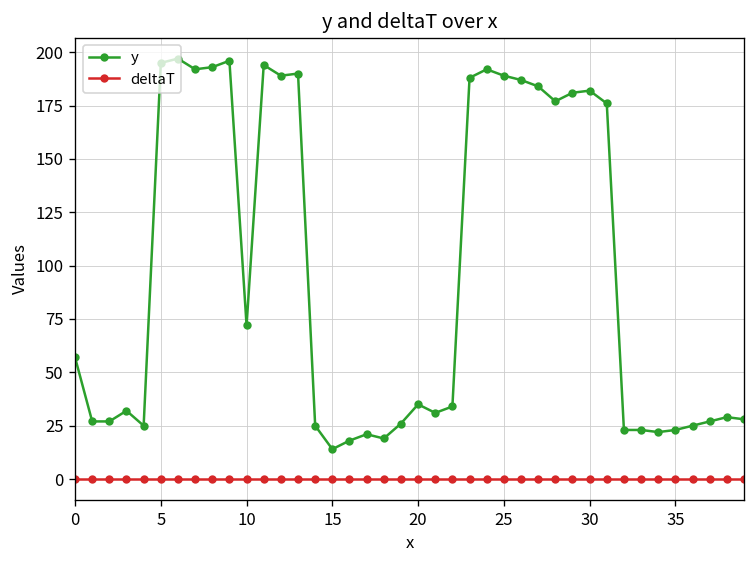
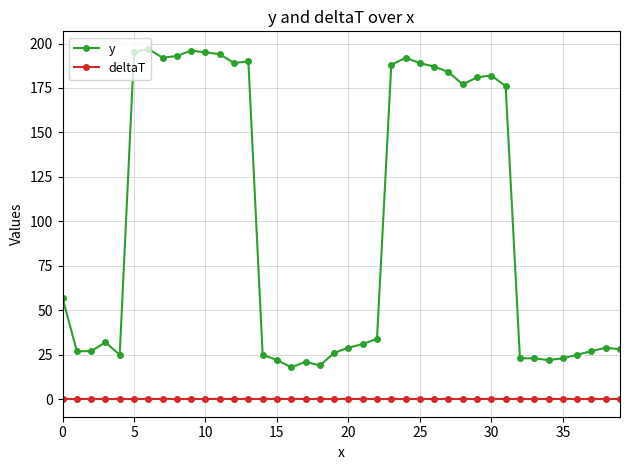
y, 10: 72 -> 195
y, 15: 14 -> 22
y, 20: 35 -> 29
